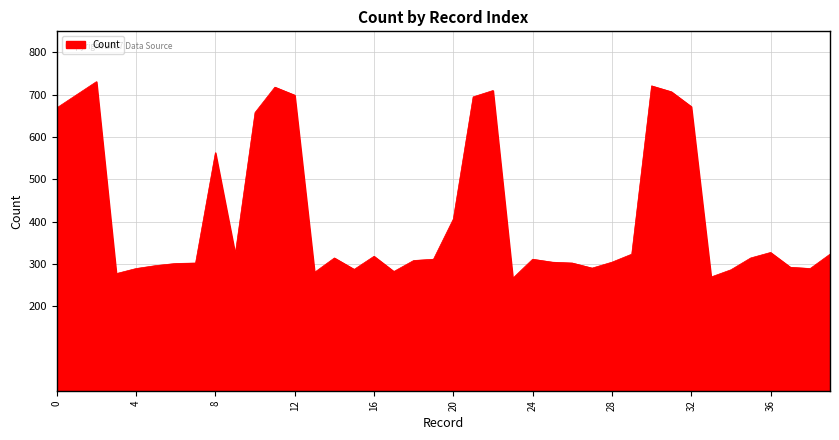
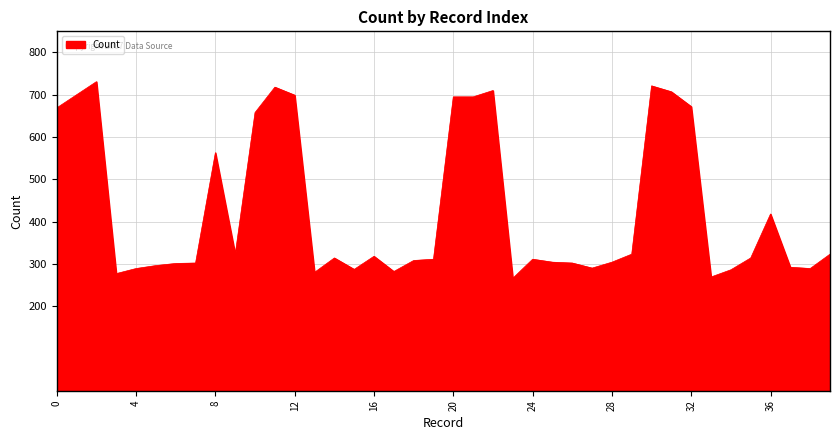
20: 410 -> 700
36: 330 -> 420
